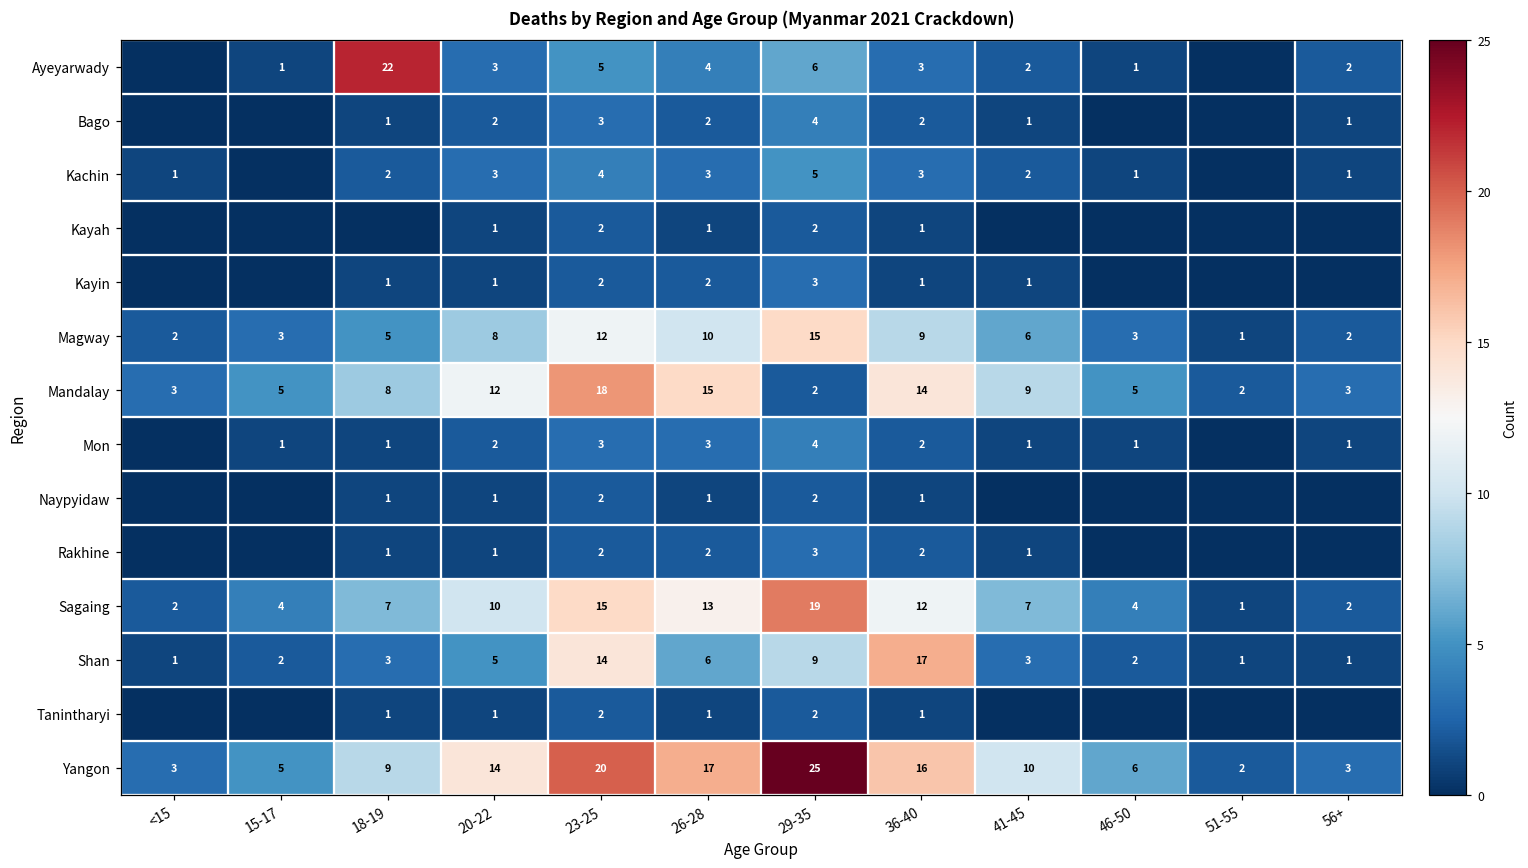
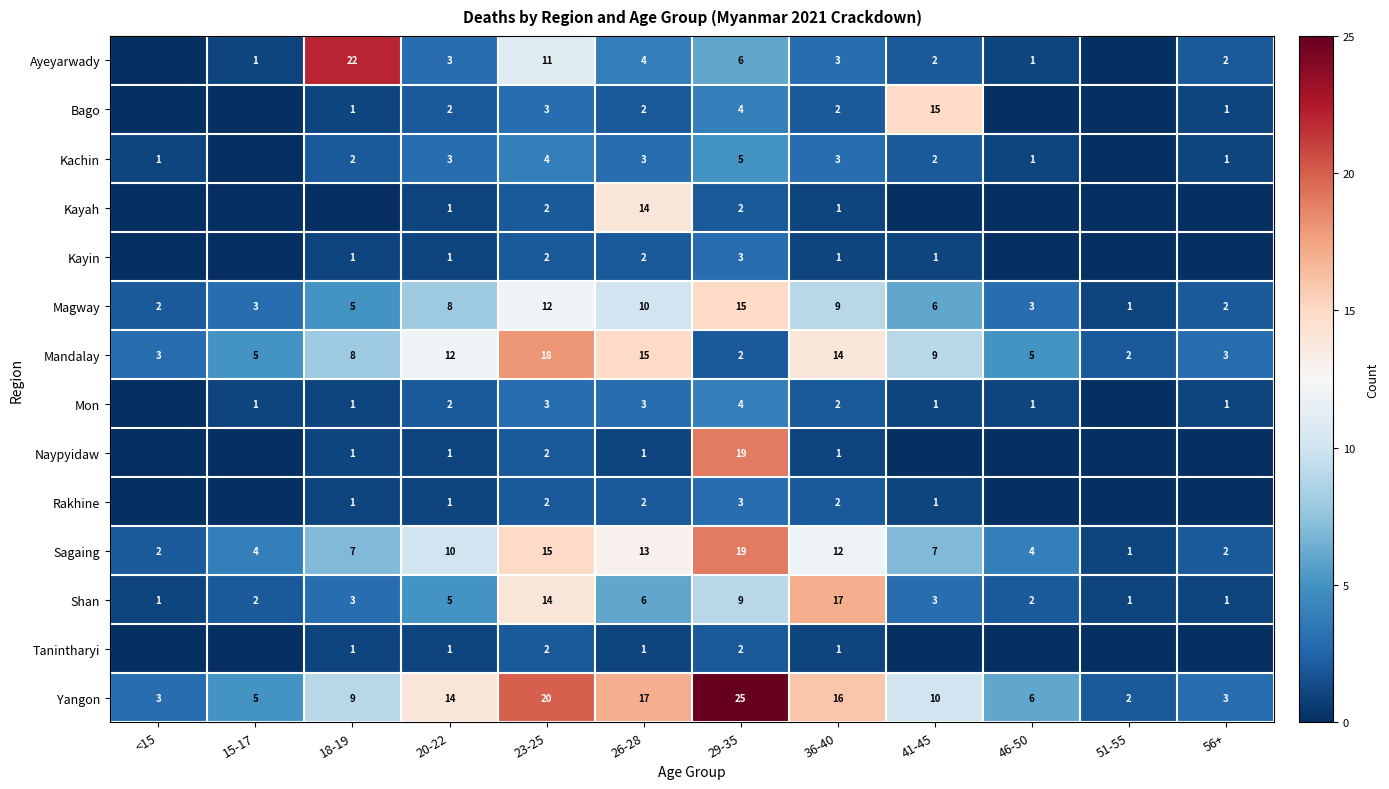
Ayeyarwady, 23-25: 5 -> 11
Bago, 41-45: 1 -> 15
Kayah, 26-28: 1 -> 14
Naypyidaw, 29-35: 2 -> 19
